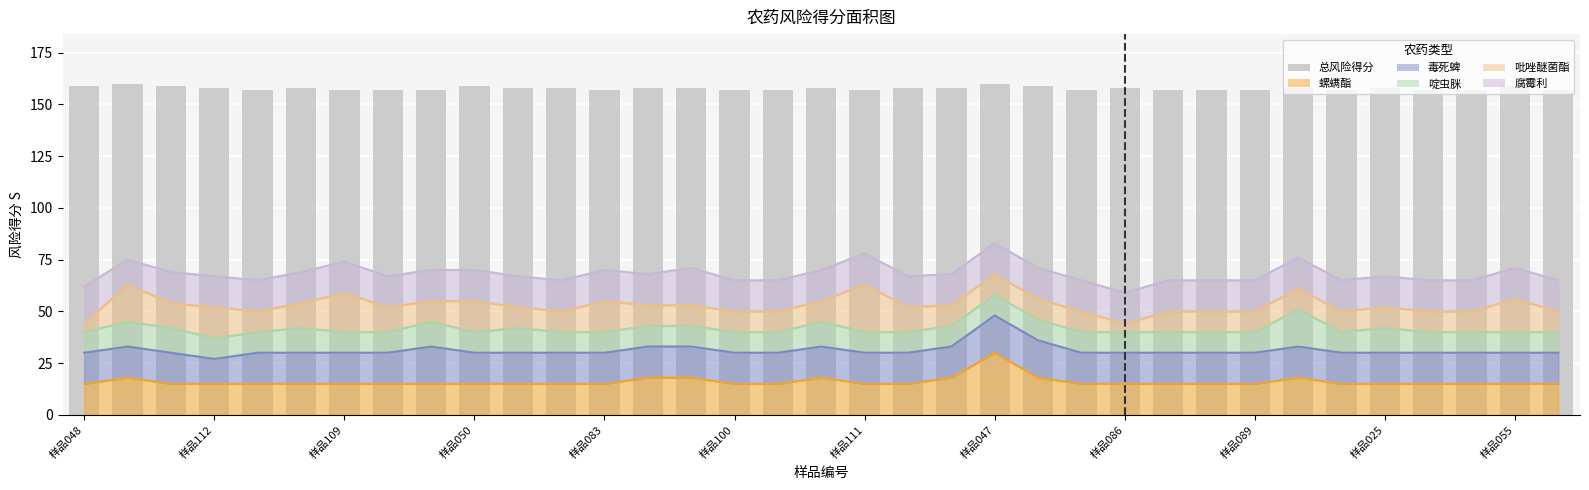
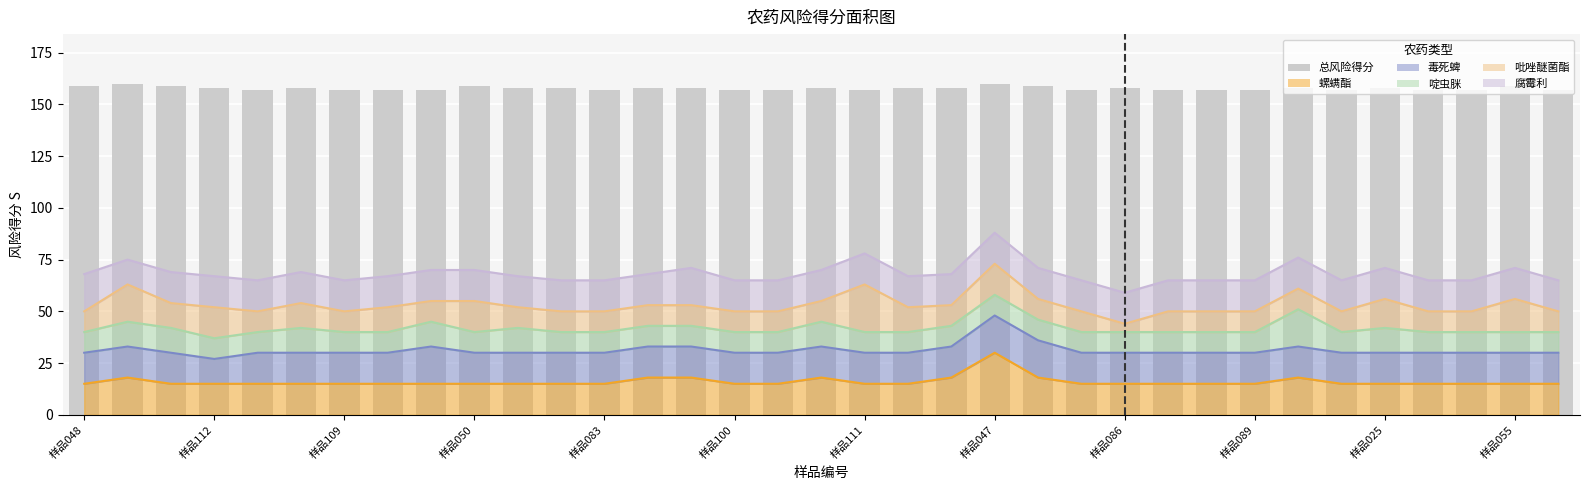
吡唑醚菌酯, 样品048: 4 -> 10
吡唑醚菌酯, 样品109: 19 -> 10
吡唑醚菌酯, 样品083: 15 -> 10
吡唑醚菌酯, 样品047: 10 -> 15
吡唑醚菌酯, 样品025: 10 -> 14
